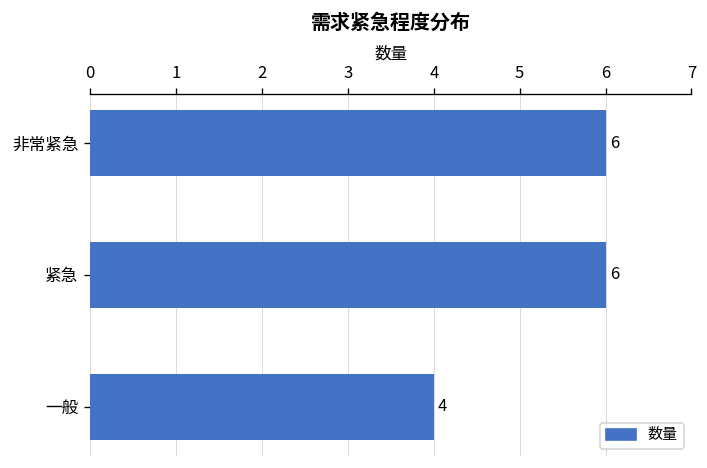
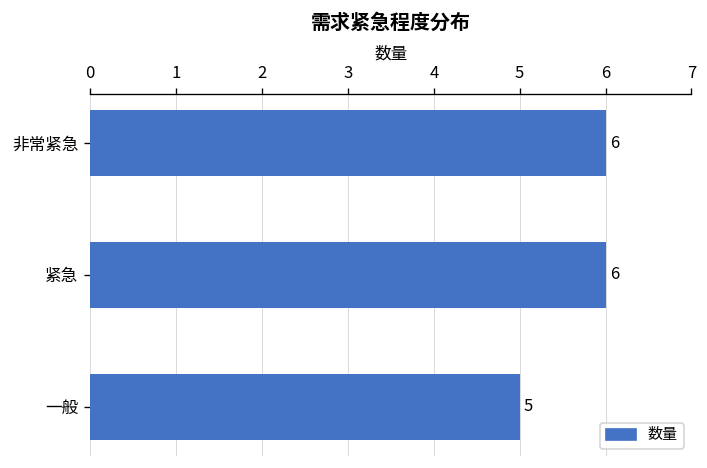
一般: 4 -> 5
